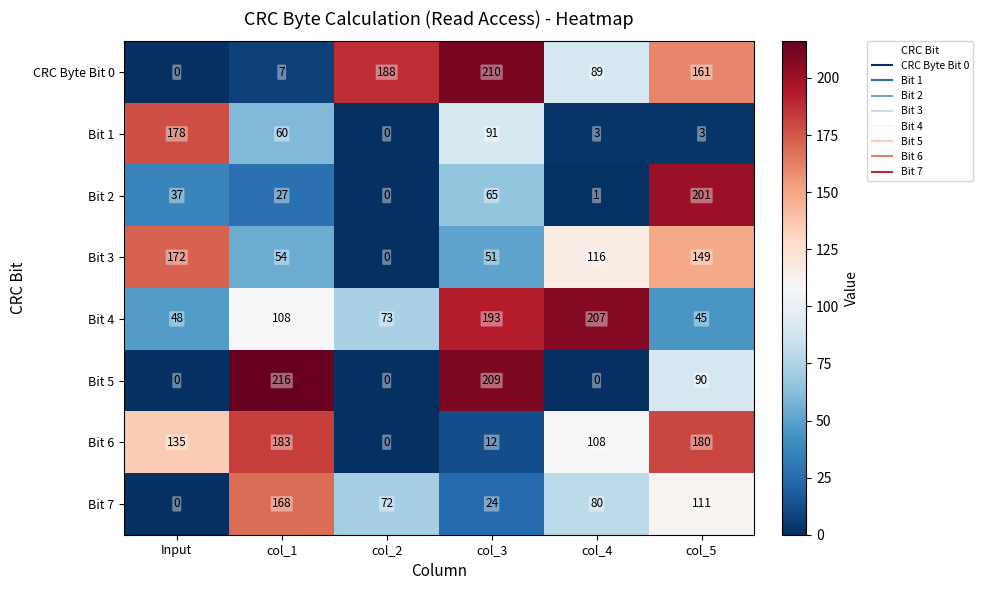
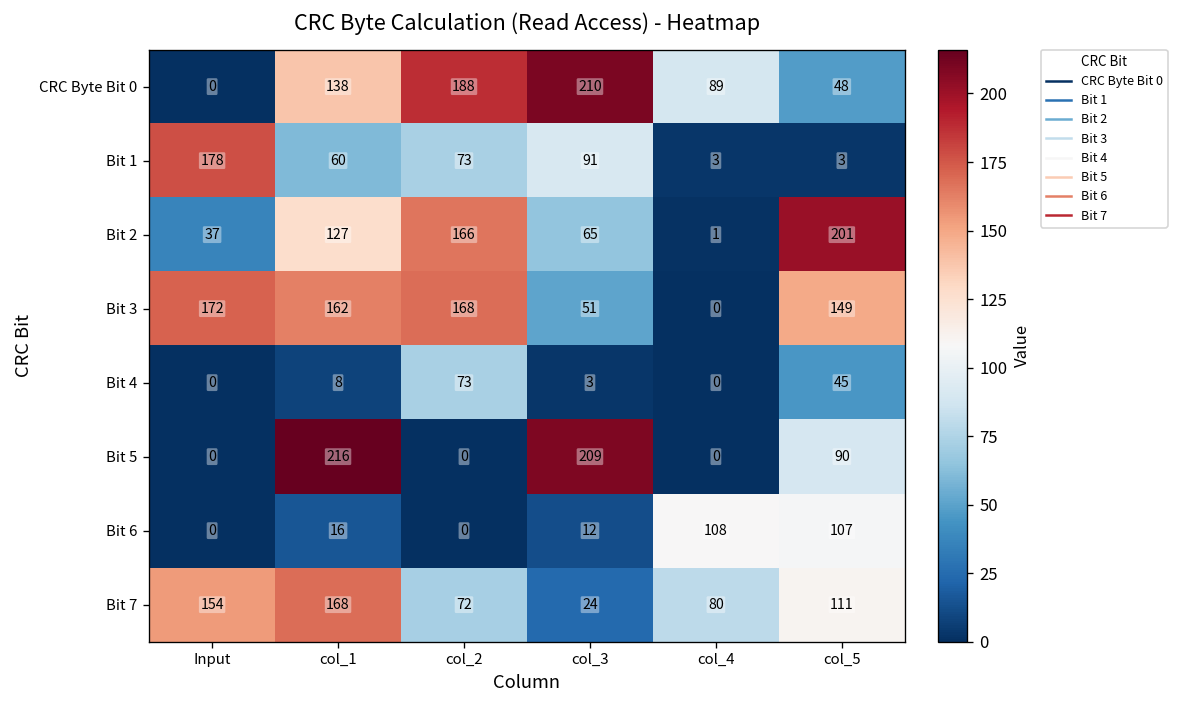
CRC Byte Bit 0, col_1: 7 -> 138
CRC Byte Bit 0, col_5: 161 -> 48
Bit 1, col_2: 0 -> 73
Bit 2, col_1: 27 -> 127
Bit 2, col_2: 0 -> 166
Bit 3, col_1: 54 -> 162
Bit 3, col_2: 0 -> 168
Bit 3, col_4: 116 -> 0
Bit 4, Input: 48 -> 0
Bit 4, col_1: 108 -> 8
Bit 4, col_3: 193 -> 3
Bit 4, col_4: 207 -> 0
Bit 6, Input: 135 -> 0
Bit 6, col_1: 183 -> 16
Bit 6, col_5: 180 -> 107
Bit 7, Input: 0 -> 154
